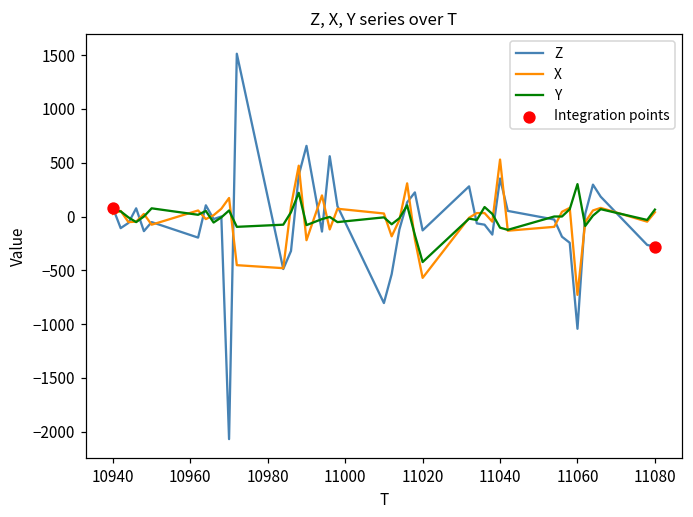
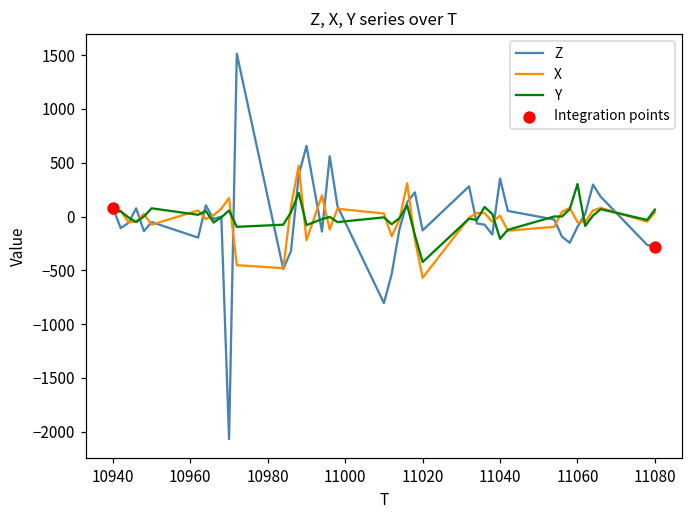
X, 11040: 500 -> 0
Y, 11040: -100 -> -200
Z, 11060: -1000 -> -100
X, 11060: -700 -> -100
